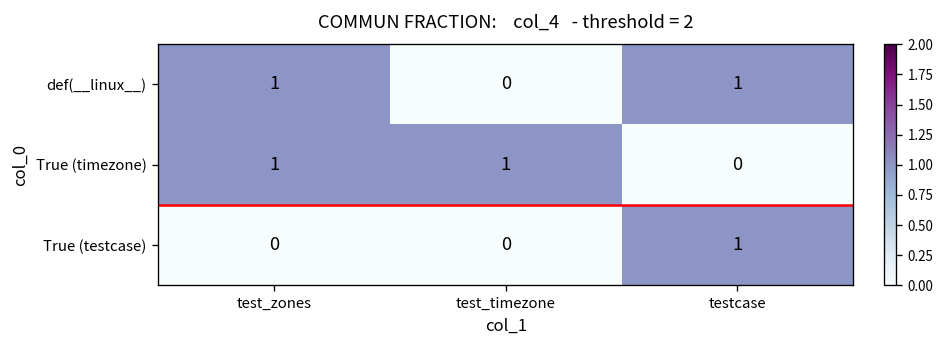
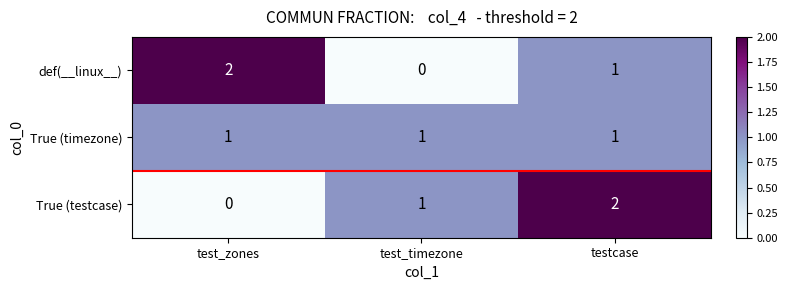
def(__linux__), test_zones: 1 -> 2
True (timezone), testcase: 0 -> 1
True (testcase), test_timezone: 0 -> 1
True (testcase), testcase: 1 -> 2
